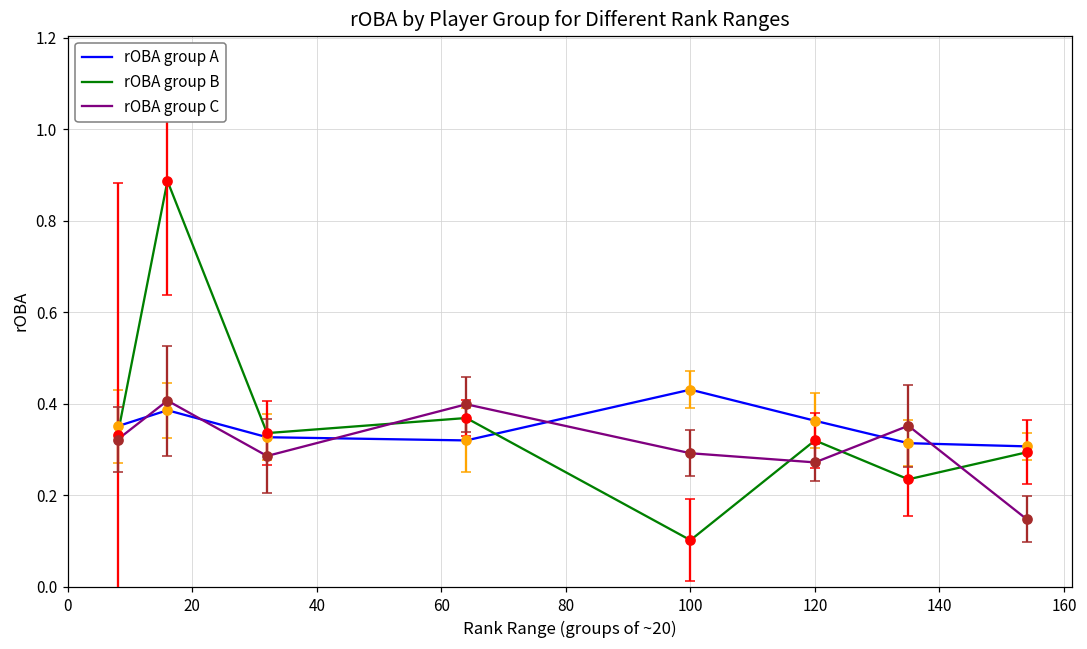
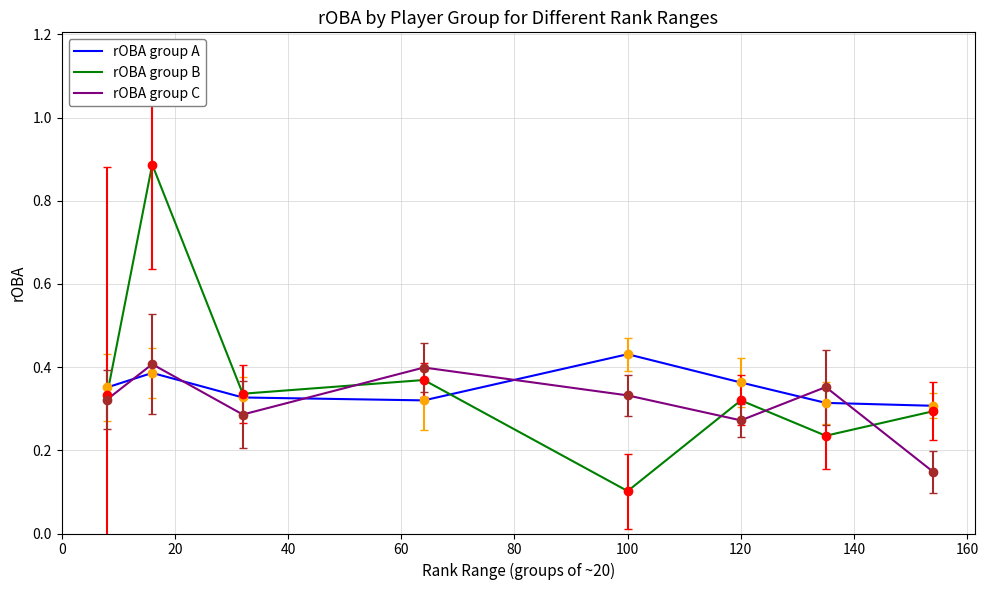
rOBA group C, 100: 0.29 -> 0.33
